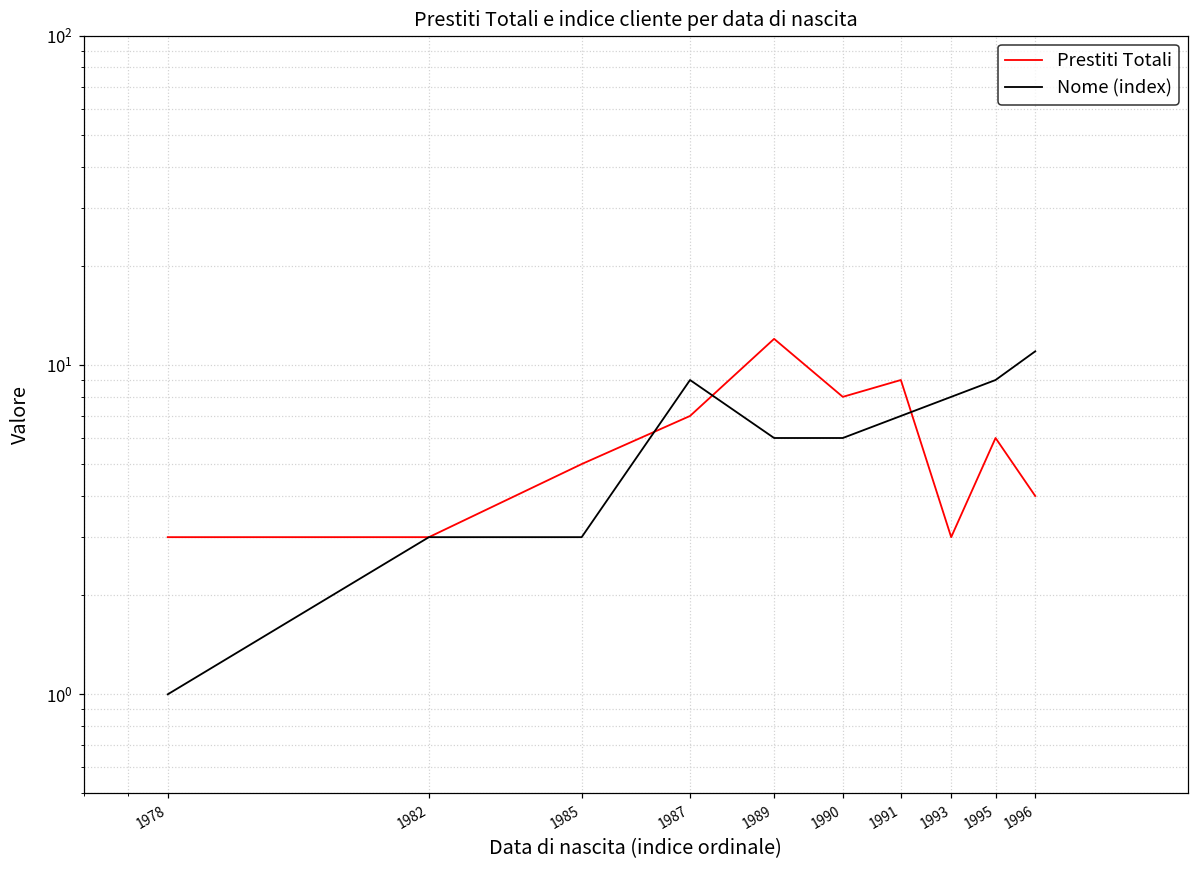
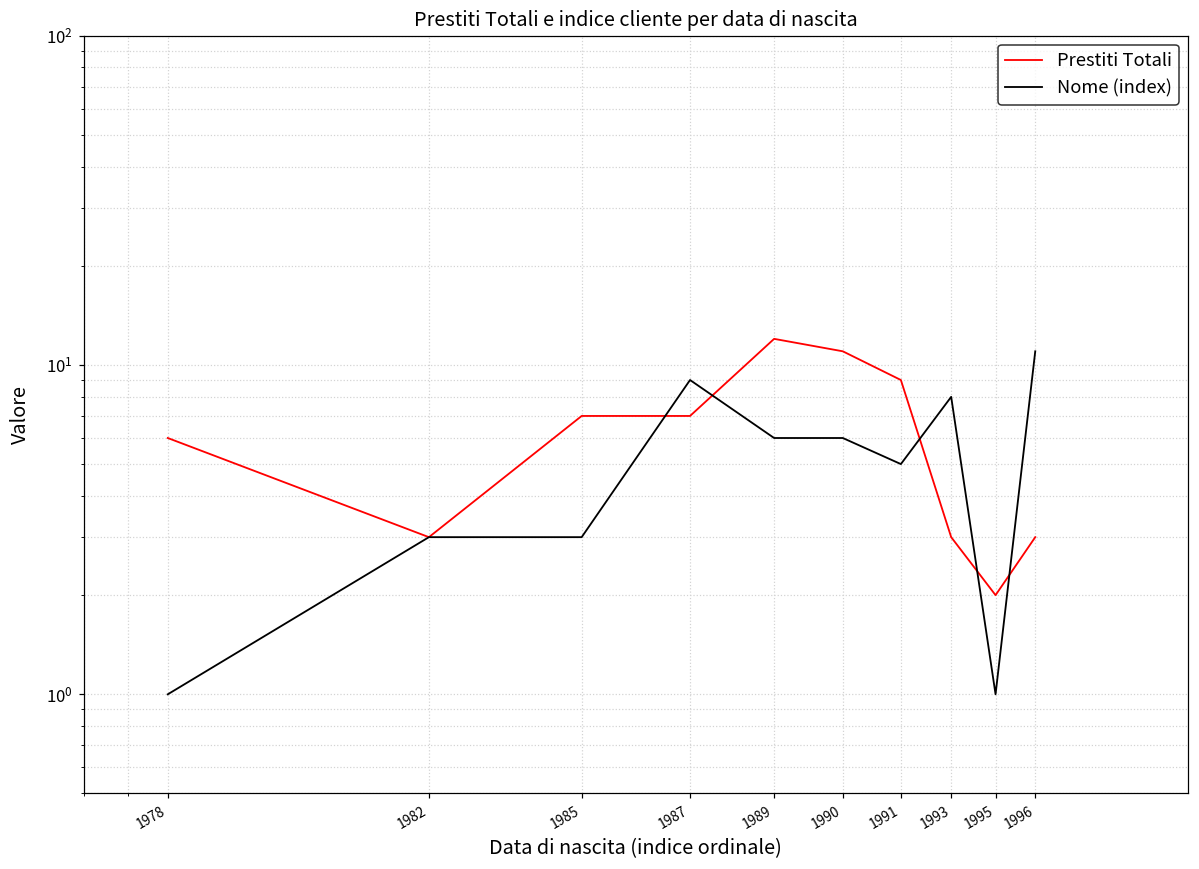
Prestiti Totali, 1978: 3 -> 6
Prestiti Totali, 1985: 5 -> 7
Prestiti Totali, 1990: 8 -> 11
Nome (index), 1991: 7 -> 5
Prestiti Totali, 1995: 6 -> 2
Nome (index), 1995: 9 -> 1
Prestiti Totali, 1996: 4 -> 3
